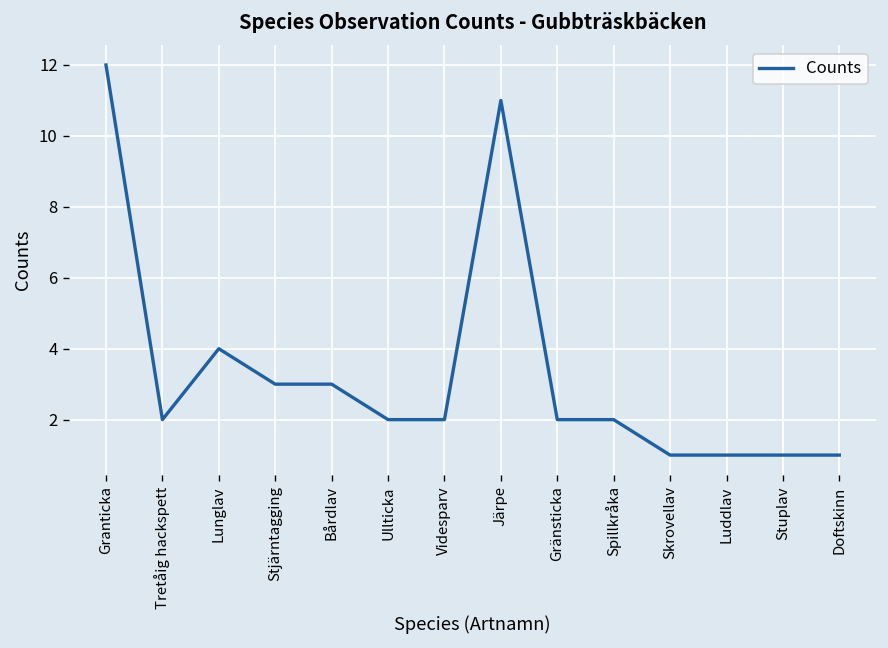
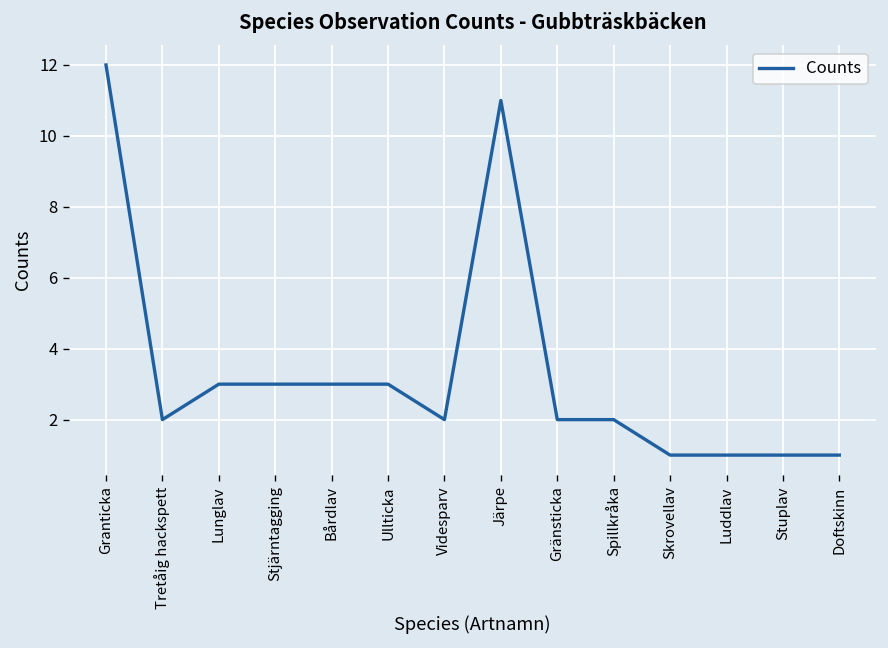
Lunglav: 4 -> 3
Ullticka: 2 -> 3
